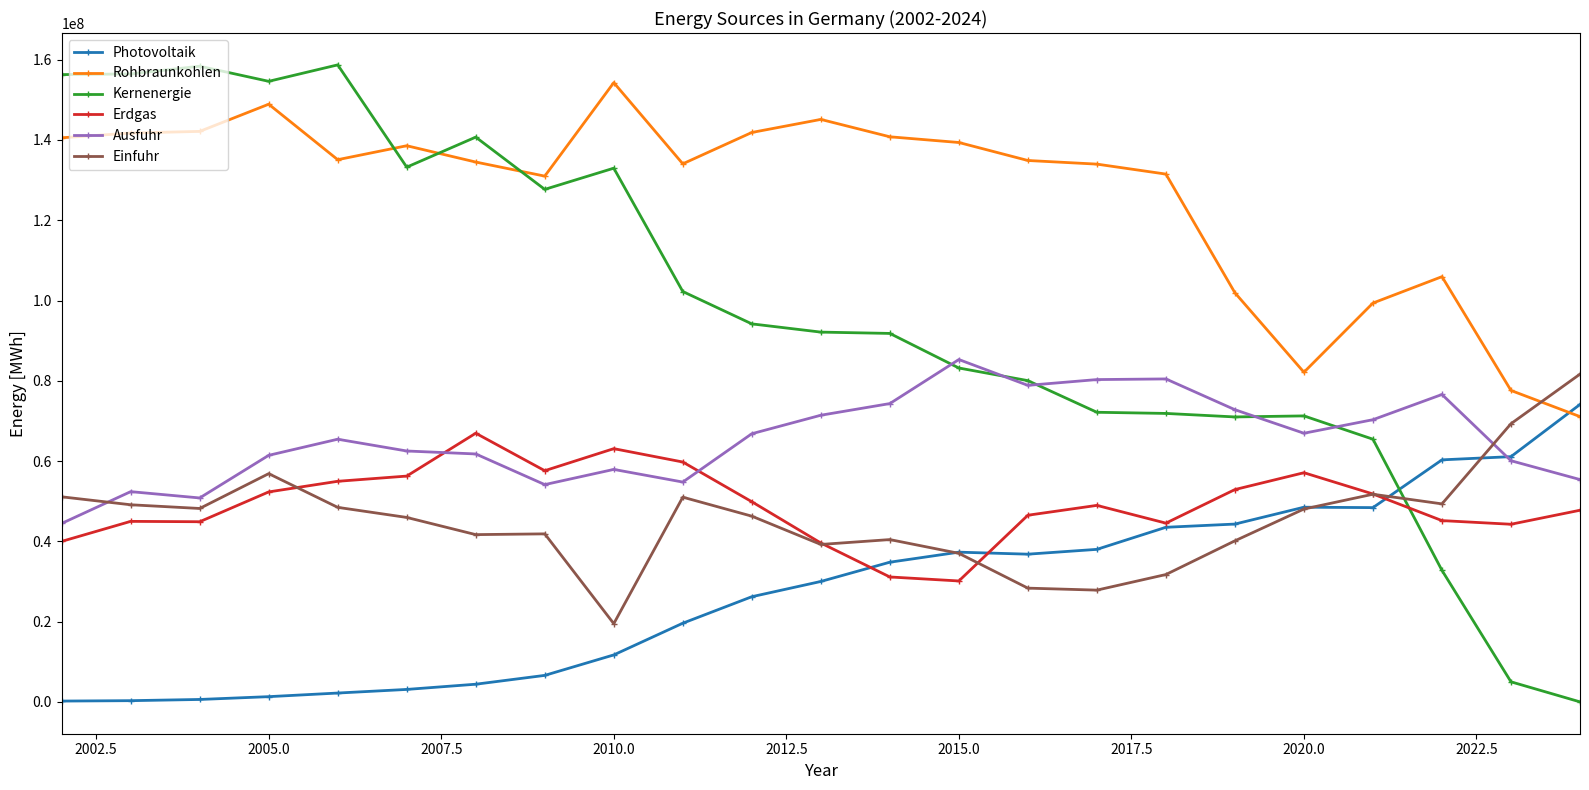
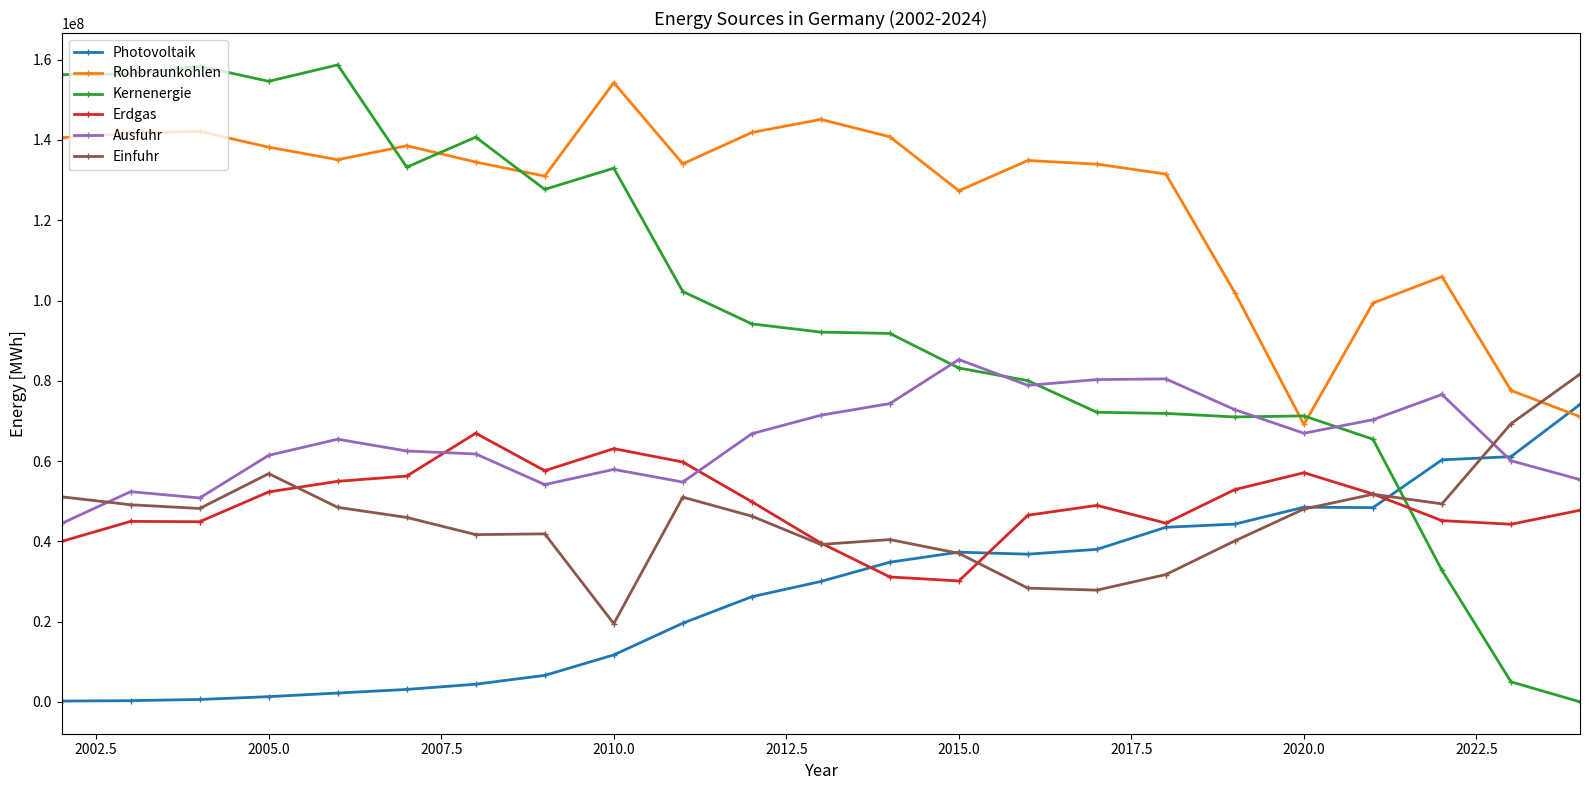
Rohbraunkohlen, 2005.0: 149000000 -> 138000000
Rohbraunkohlen, 2015.0: 139000000 -> 127000000
Rohbraunkohlen, 2020.0: 82000000 -> 69000000
